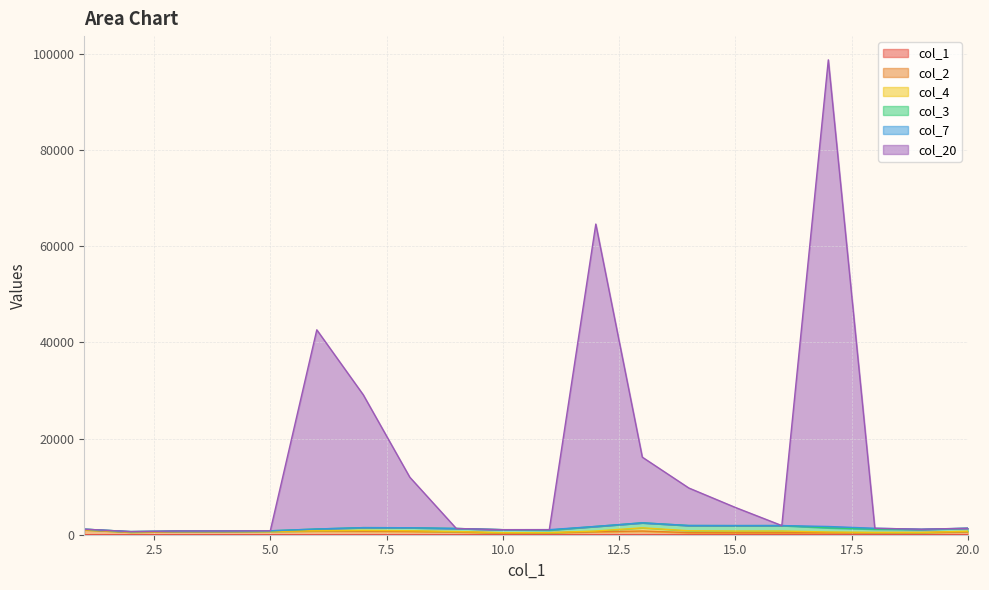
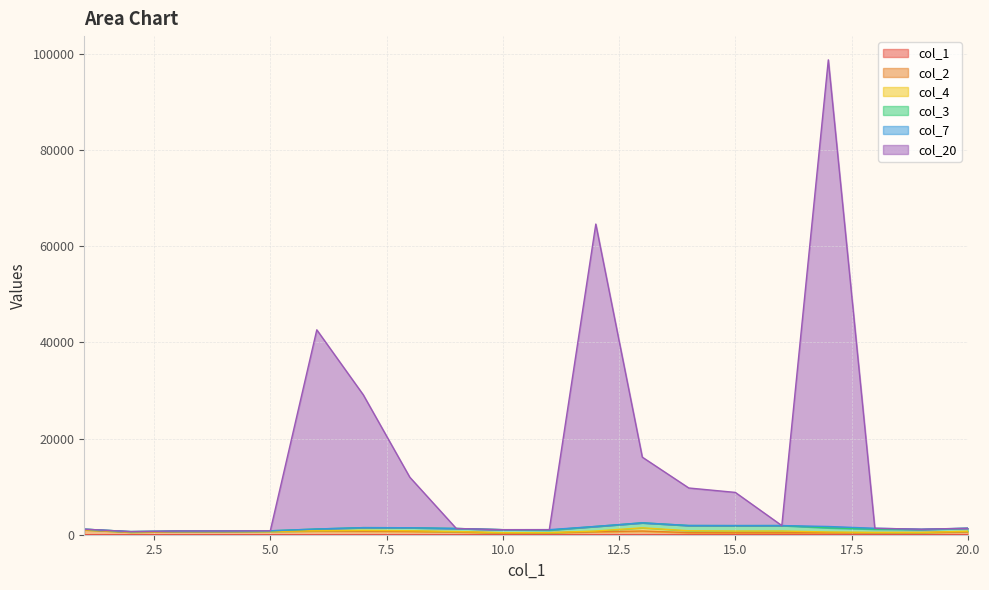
col_20, 15.0: 4000 -> 7000
